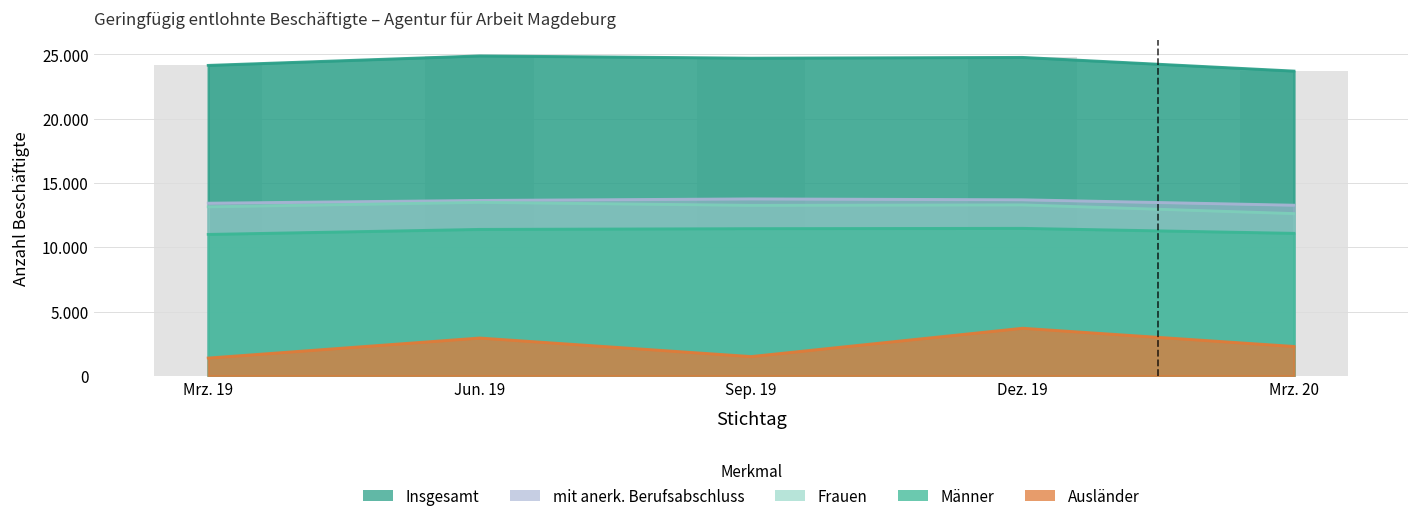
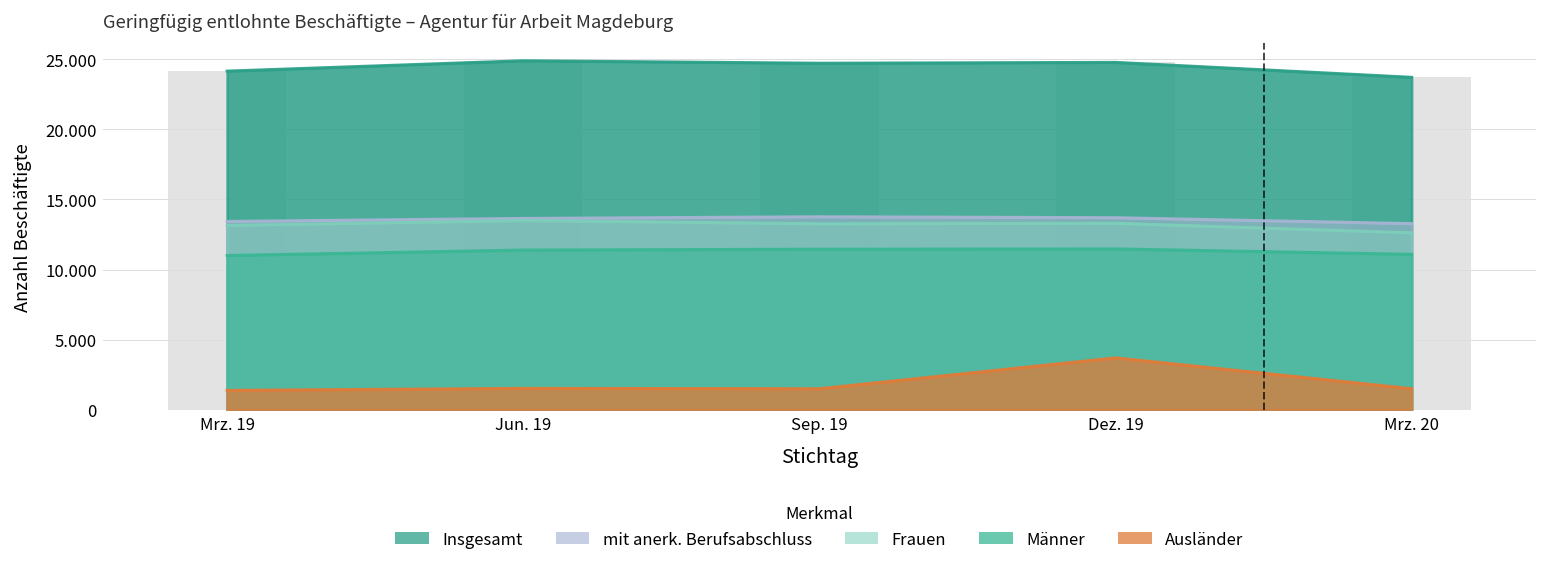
Ausländer, Jun. 19: 2.9 -> 1.5
Ausländer, Mrz. 20: 2.3 -> 1.5
